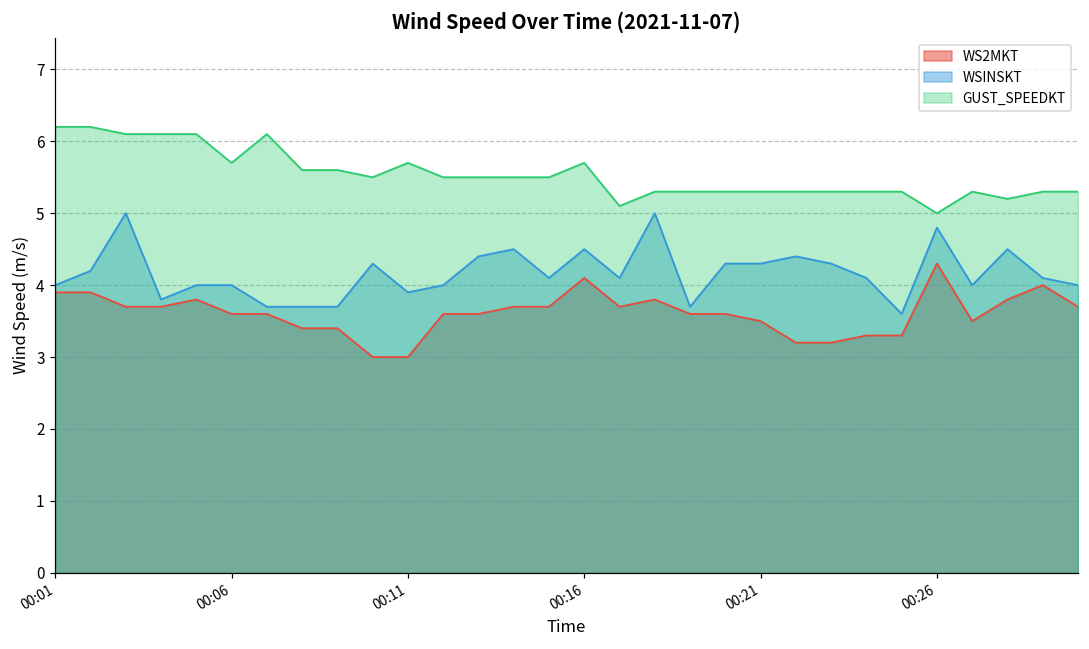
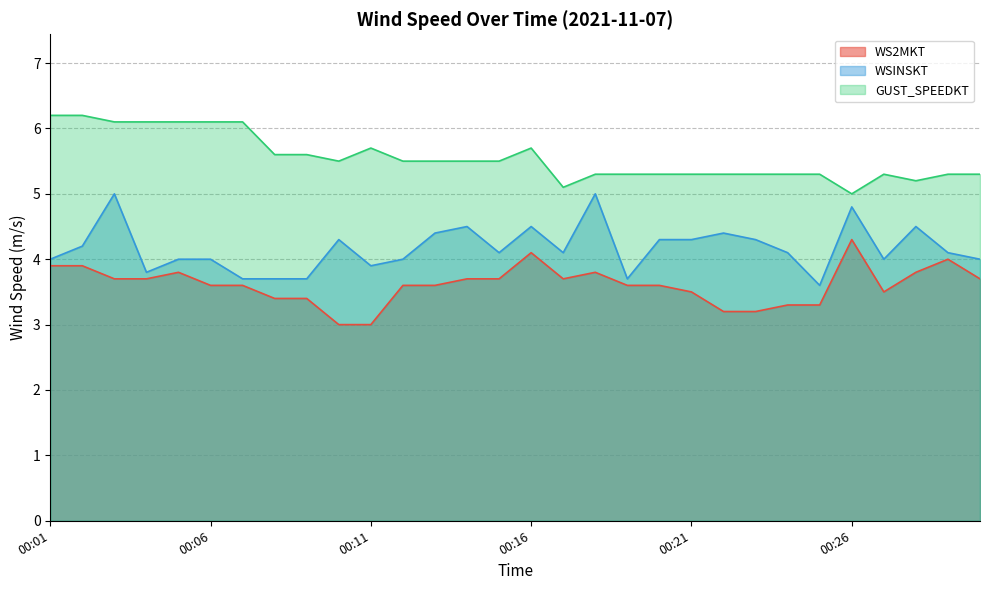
GUST_SPEEDKT, 00:06: 5.7 -> 6.1
